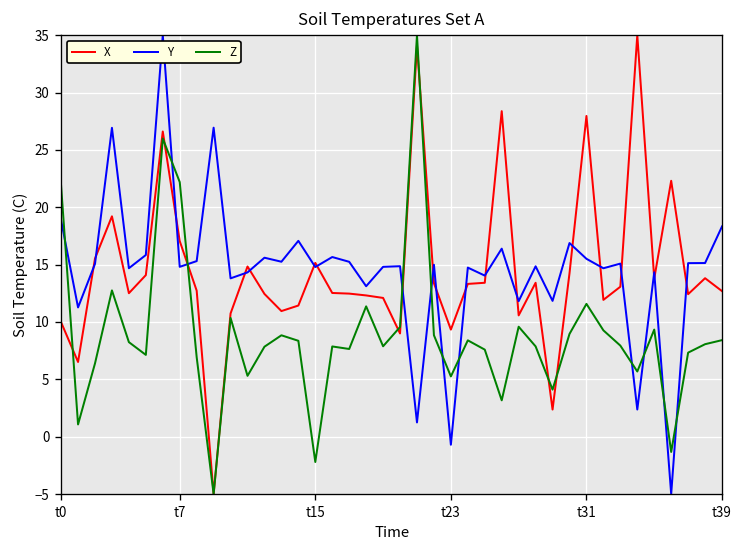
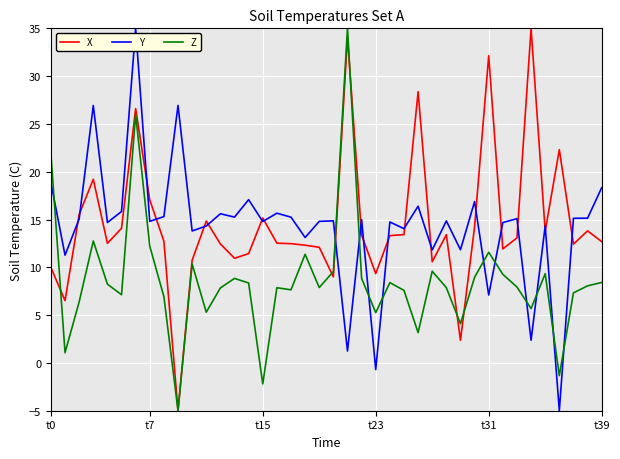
Z, t7: 22 -> 12
X, t31: 28 -> 32
Y, t31: 16 -> 7
